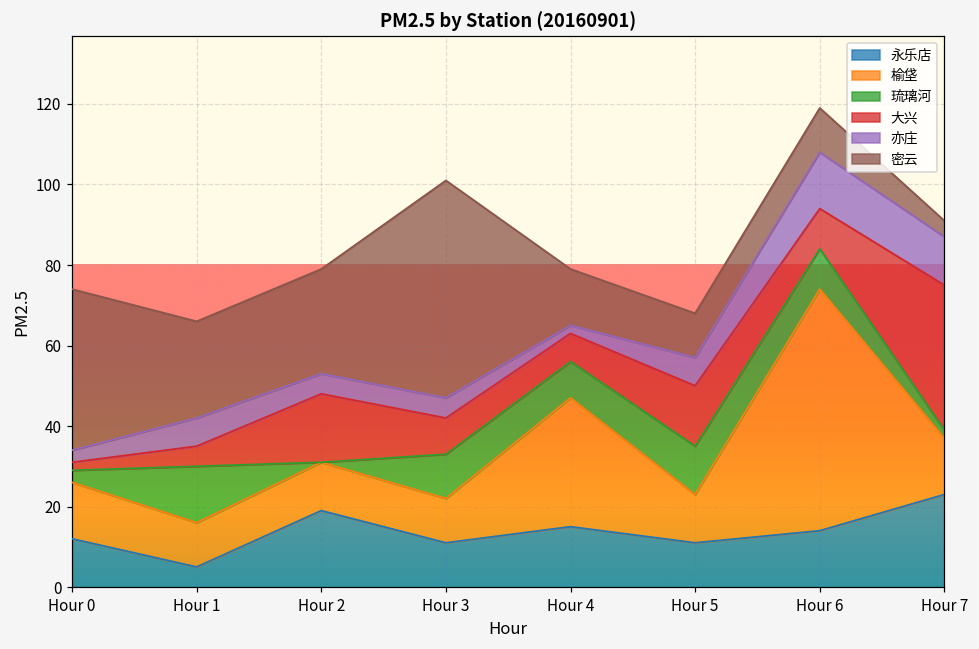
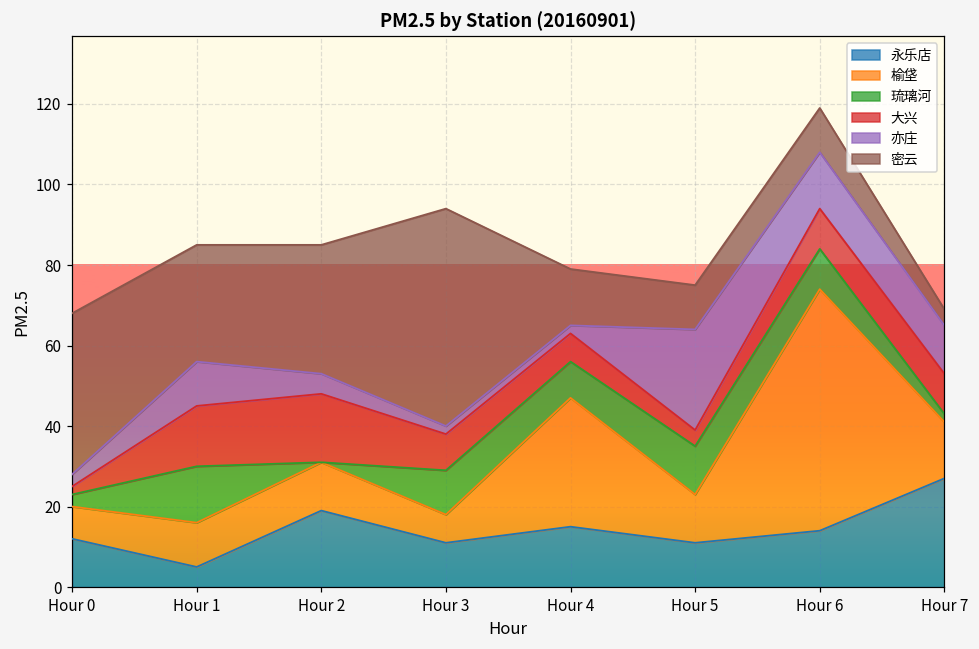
榆垡, Hour 0: 14 -> 8
大兴, Hour 1: 5 -> 15
亦庄, Hour 1: 7 -> 11
密云, Hour 1: 24 -> 29
密云, Hour 2: 26 -> 32
榆垡, Hour 3: 11 -> 7
亦庄, Hour 3: 5 -> 2
大兴, Hour 5: 15 -> 4
亦庄, Hour 5: 7 -> 25
永乐店, Hour 7: 23 -> 27
大兴, Hour 7: 36 -> 10
